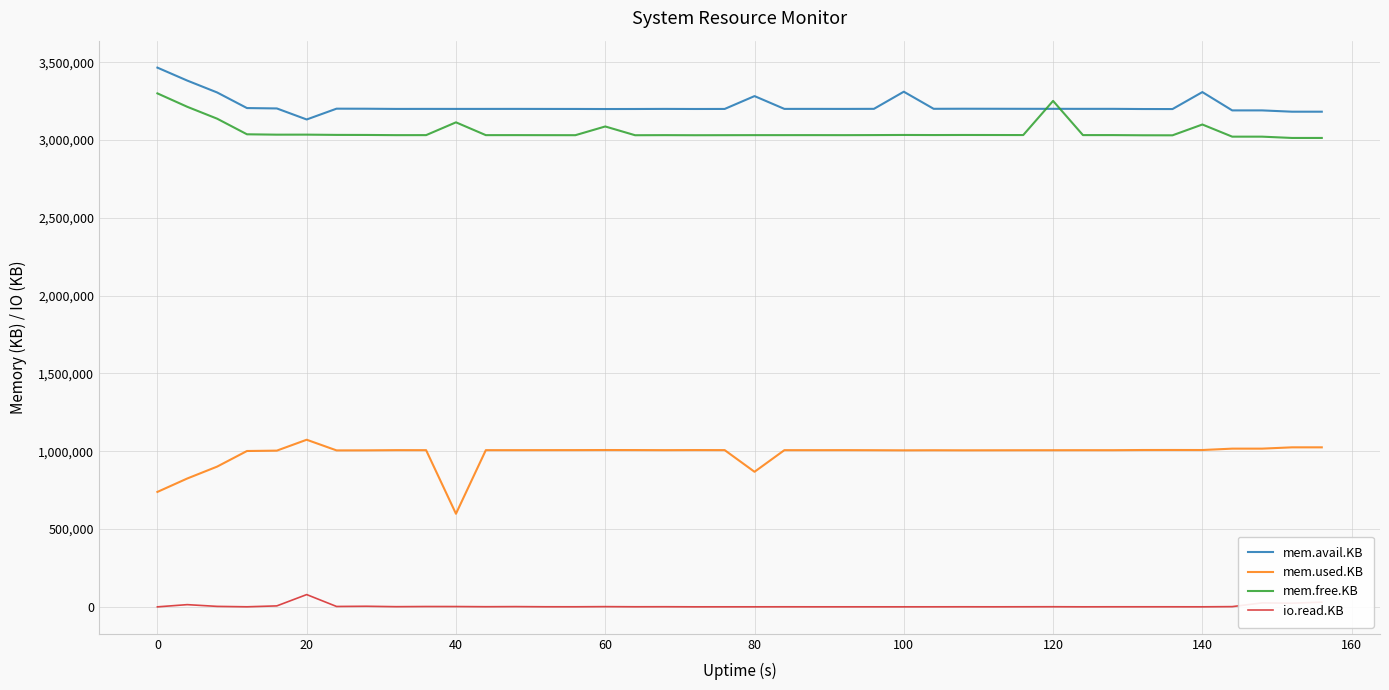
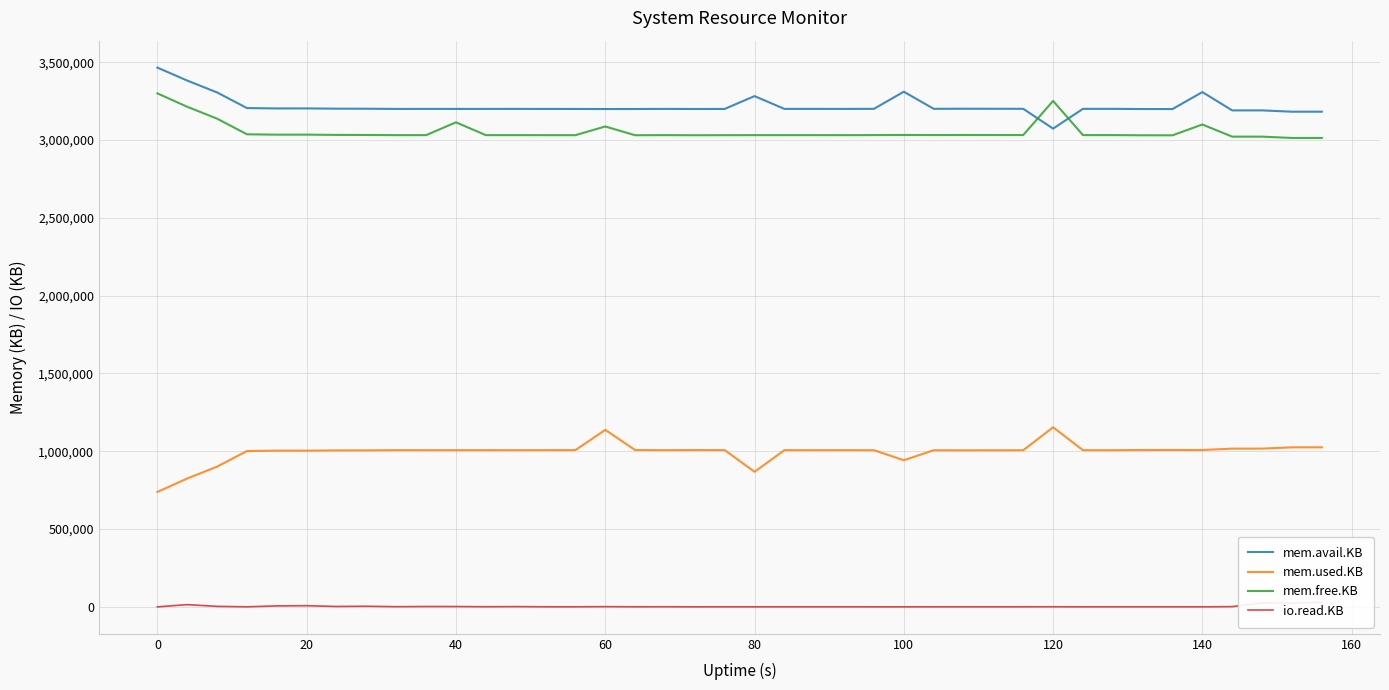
mem.avail.KB, 20: 3,130,000 -> 3,200,000
mem.used.KB, 20: 1,070,000 -> 1,000,000
io.read.KB, 20: 80,000 -> 10,000
mem.used.KB, 40: 600,000 -> 1,010,000
mem.used.KB, 60: 1,010,000 -> 1,140,000
mem.used.KB, 100: 1,010,000 -> 940,000
mem.avail.KB, 120: 3,200,000 -> 3,070,000
mem.used.KB, 120: 1,010,000 -> 1,150,000
